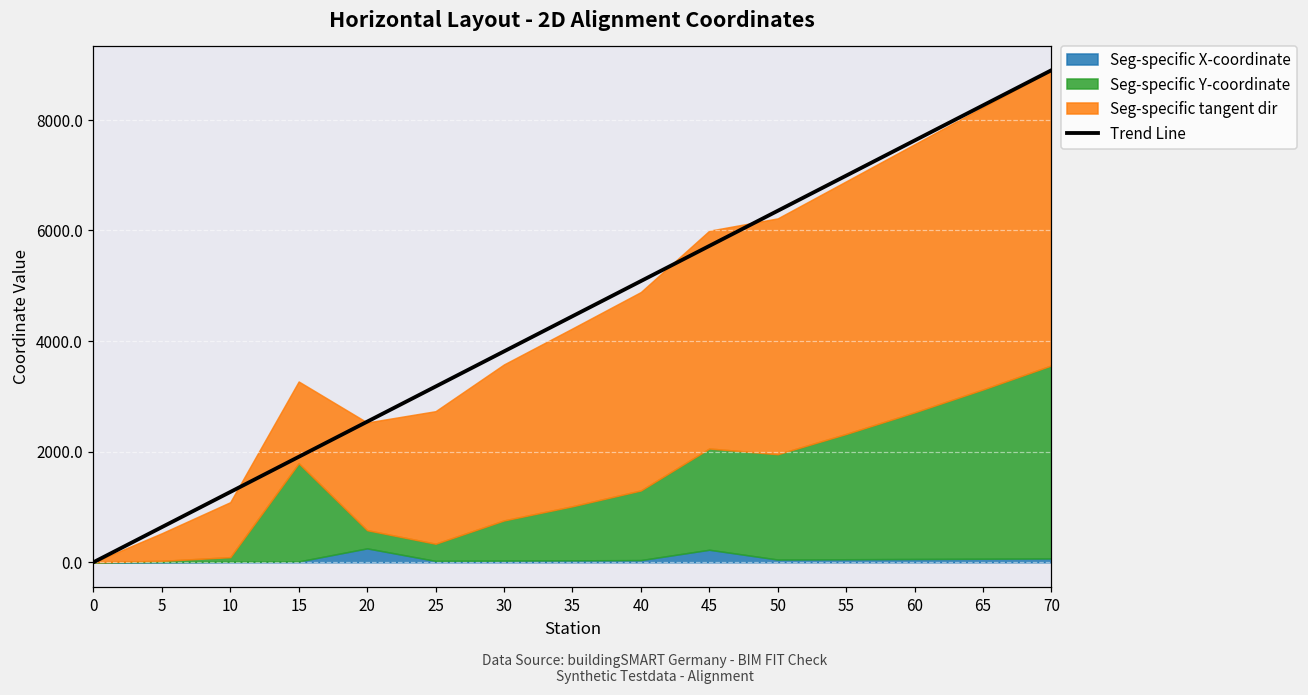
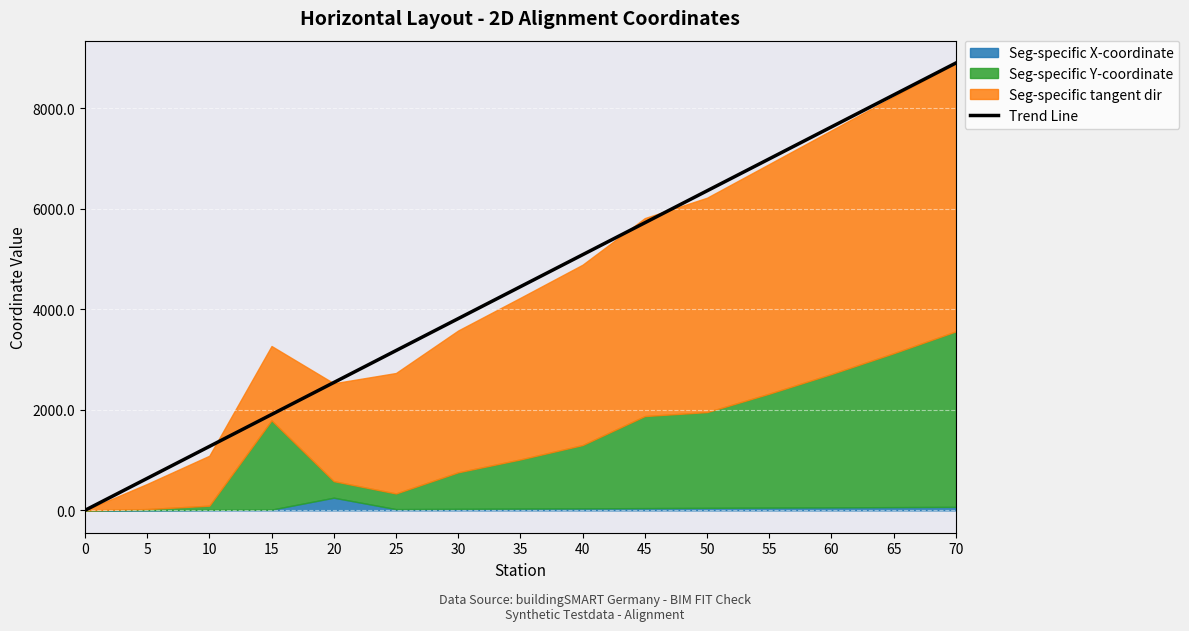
Seg-specific X-coordinate, 45: 200 -> 0
